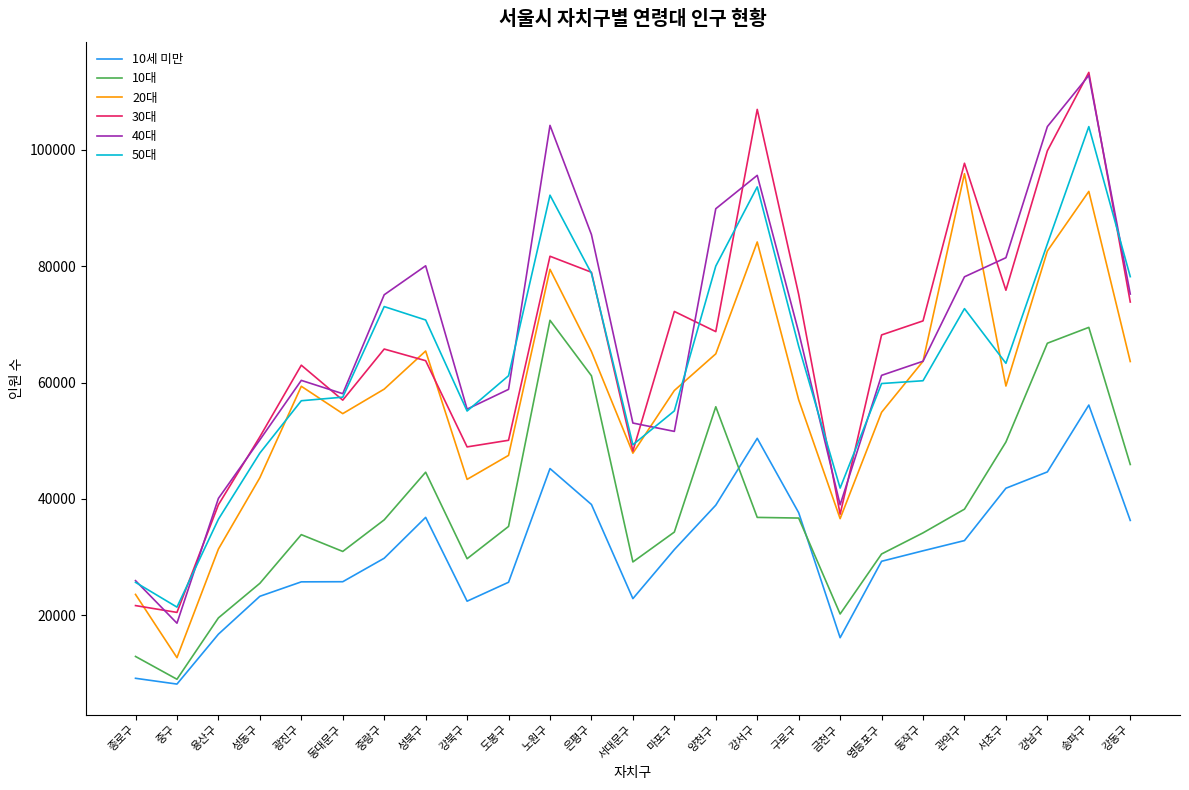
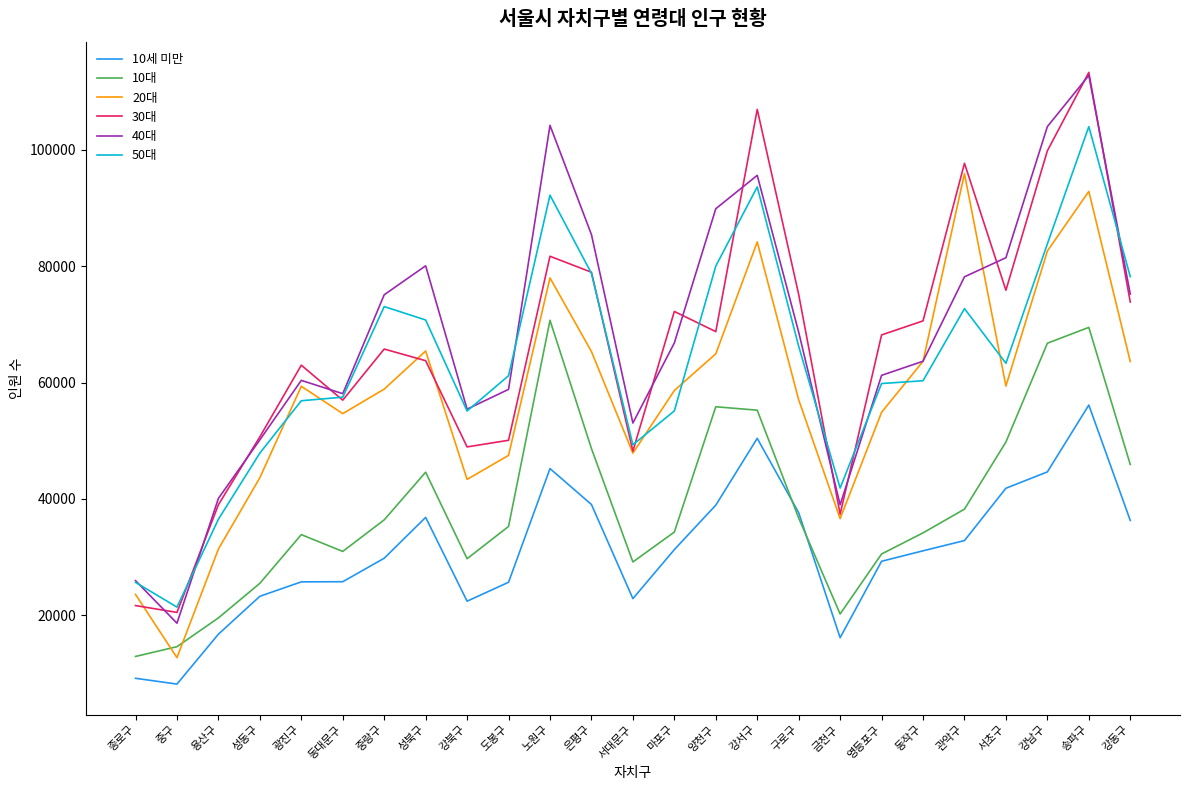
10대, 중구: 9000 -> 15000
20대, 노원구: 79000 -> 78000
10대, 은평구: 61000 -> 49000
40대, 마포구: 52000 -> 67000
10대, 강서구: 37000 -> 55000
